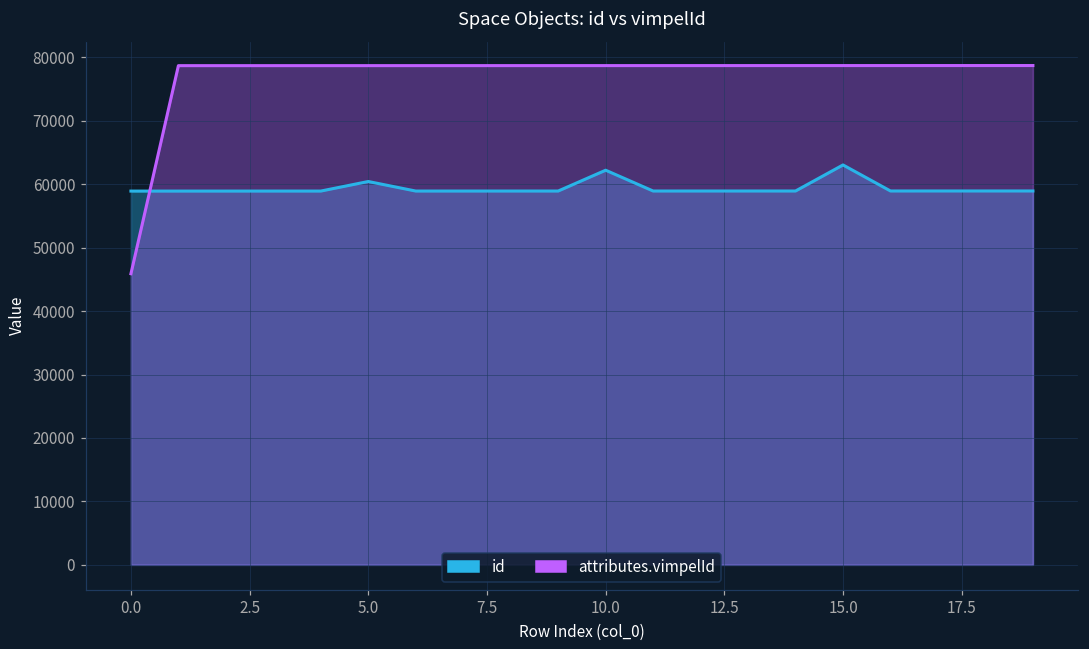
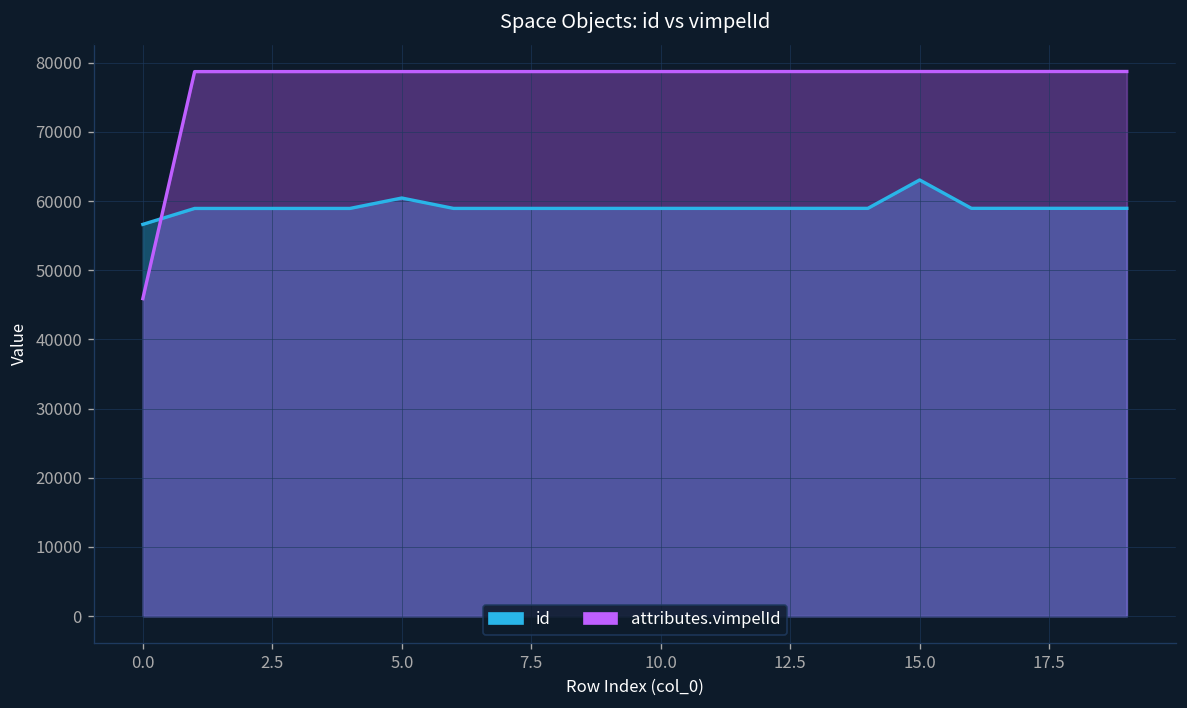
id, 0.0: 59000 -> 57000
id, 10.0: 62000 -> 59000
